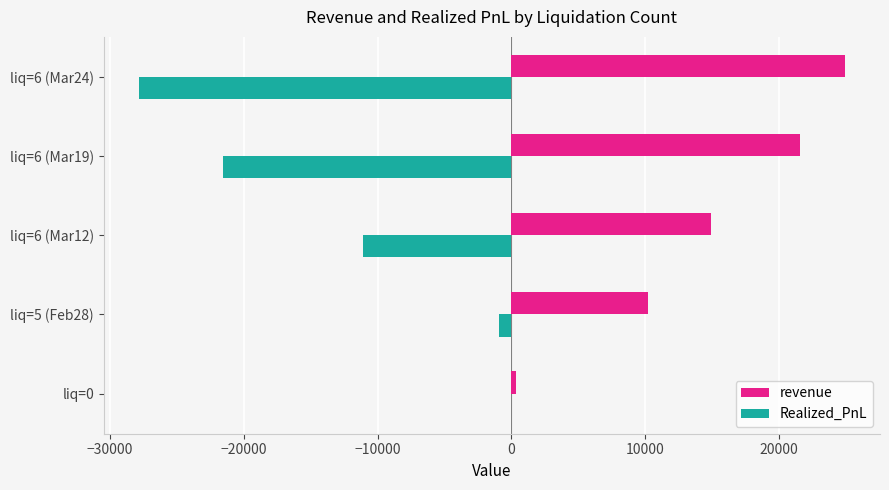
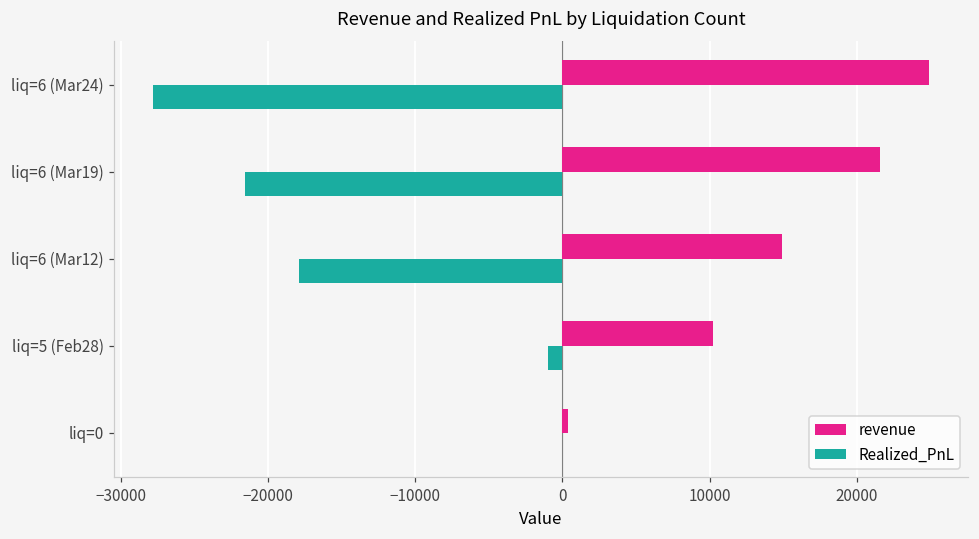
Realized_PnL, liq=6 (Mar12): -11100 -> -17900
